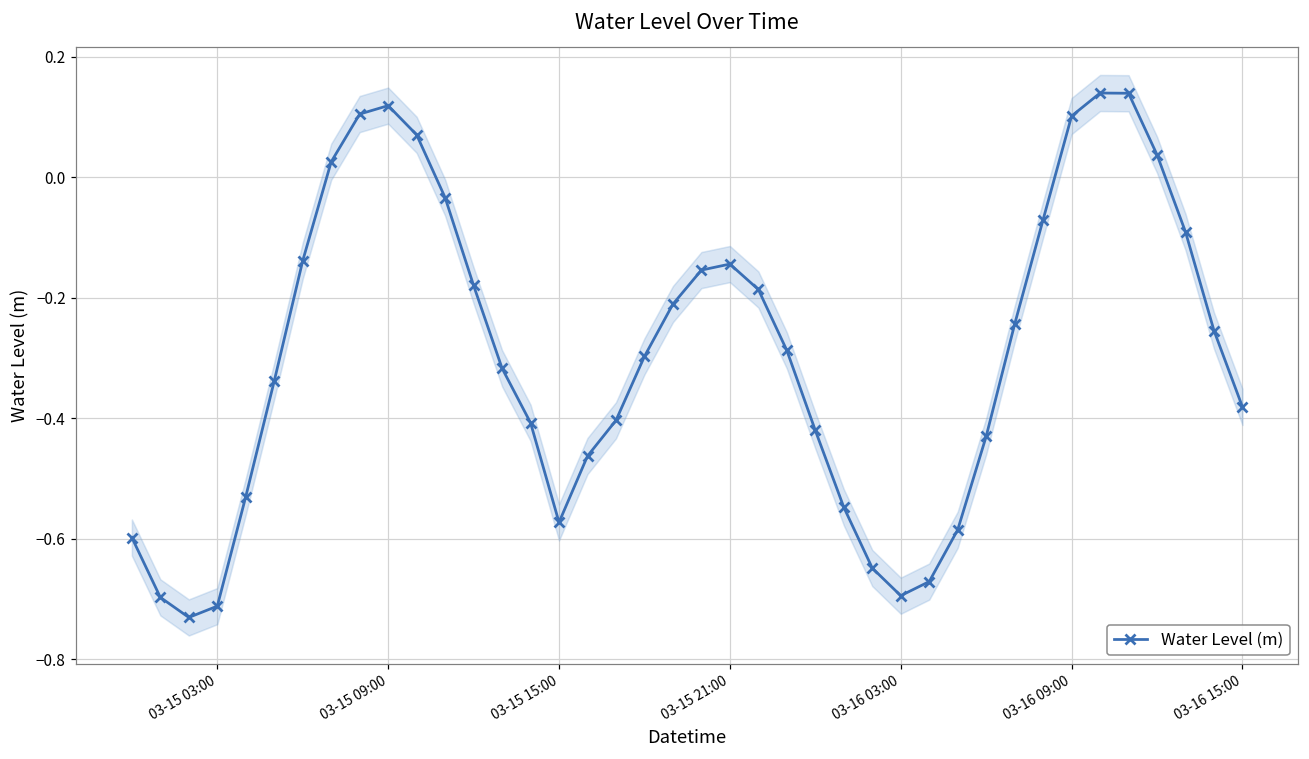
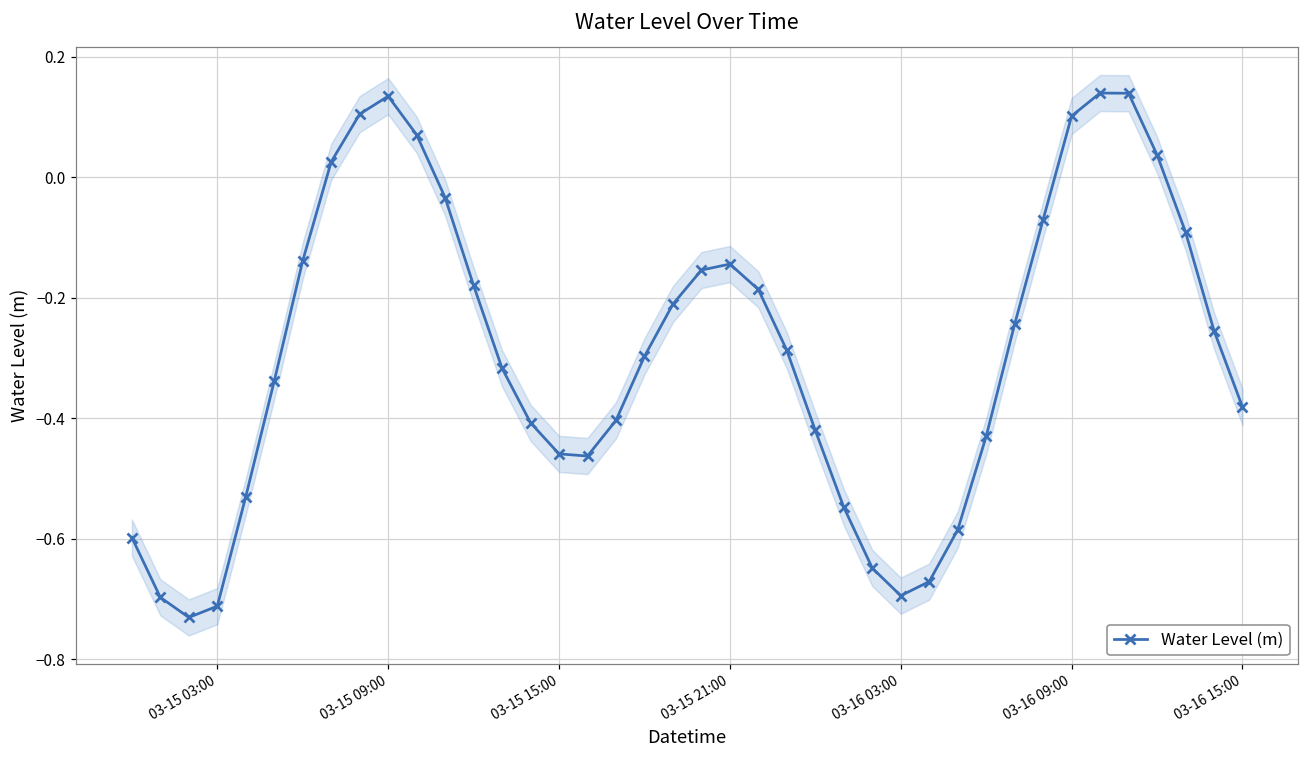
Water Level (m), 03-15 09:00: 0.12 -> 0.13
Water Level (m), 03-15 15:00: -0.57 -> -0.46
